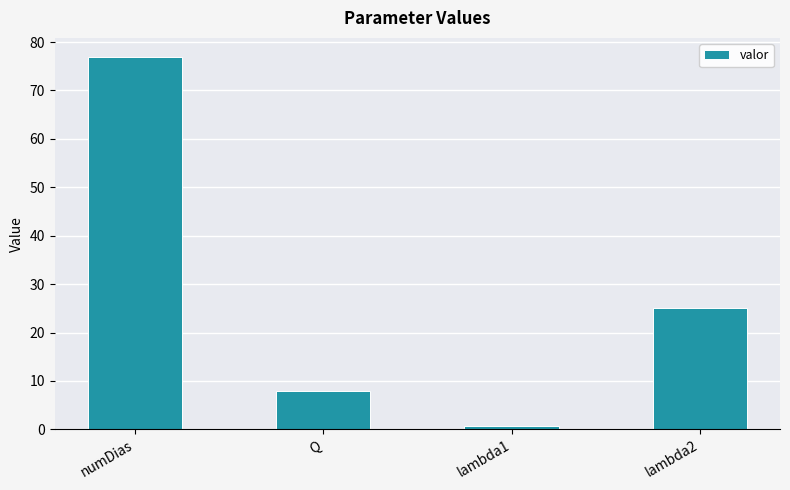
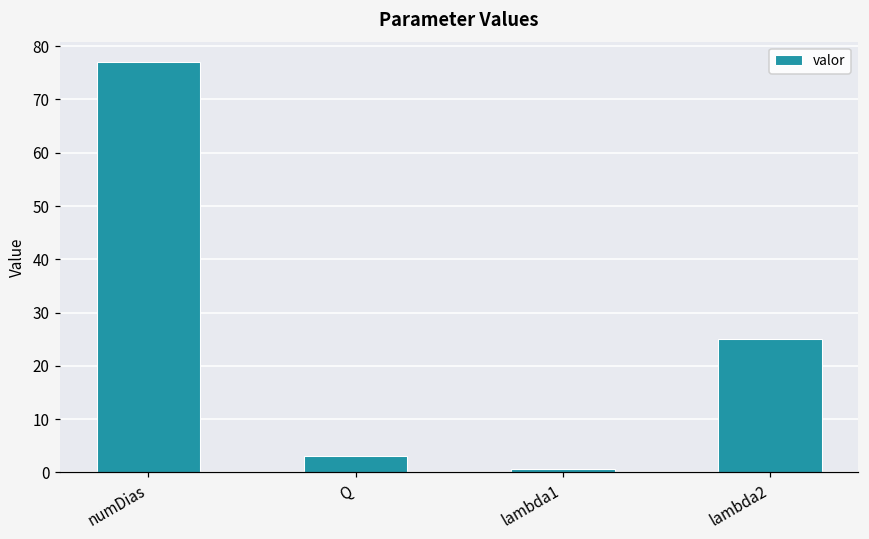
Q: 8 -> 3
